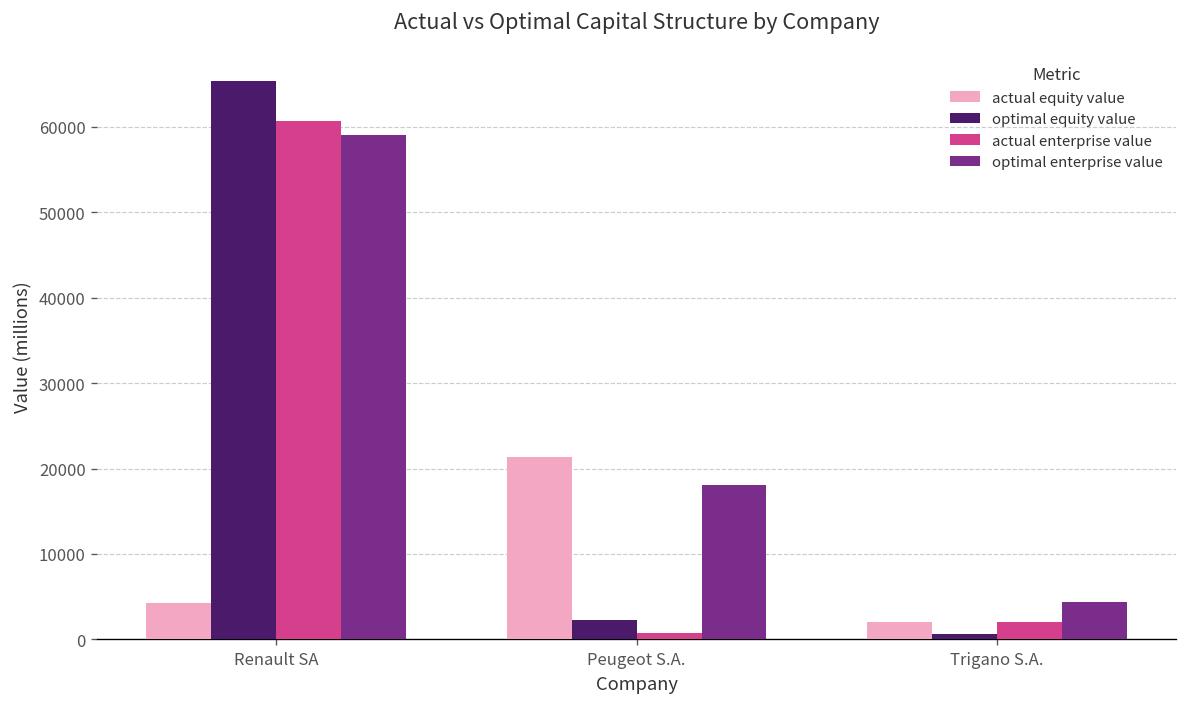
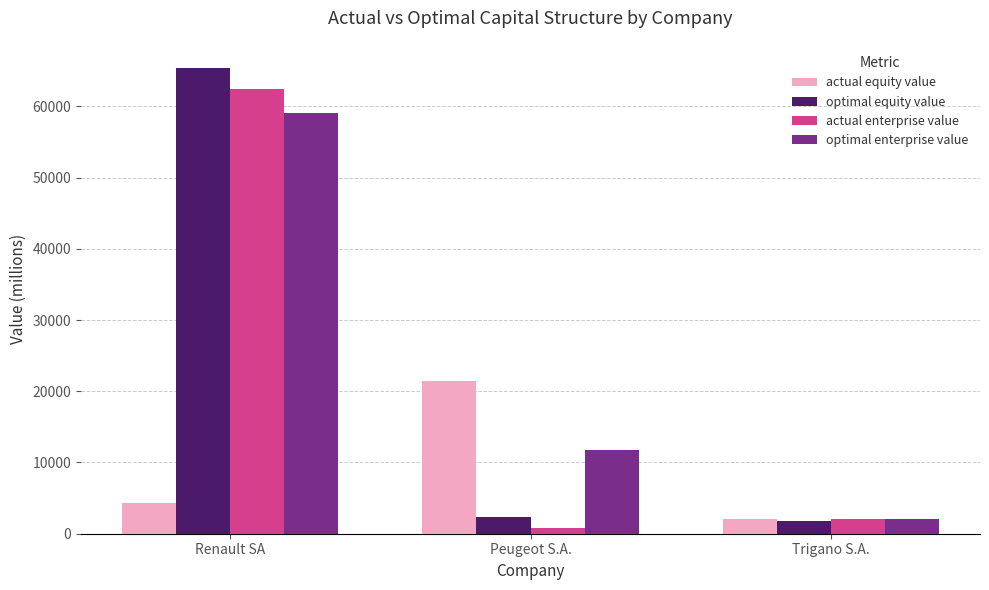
actual enterprise value, Renault SA: 61000 -> 62000
optimal enterprise value, Peugeot S.A.: 18000 -> 12000
optimal equity value, Trigano S.A.: 1000 -> 2000
optimal enterprise value, Trigano S.A.: 4000 -> 2000
